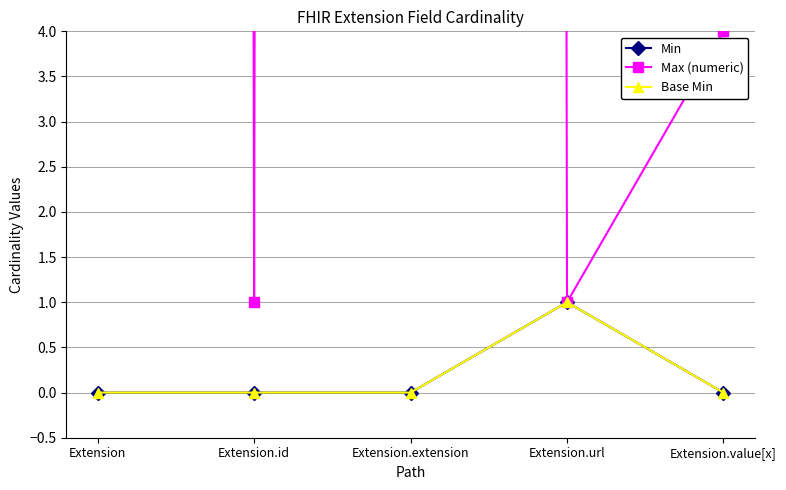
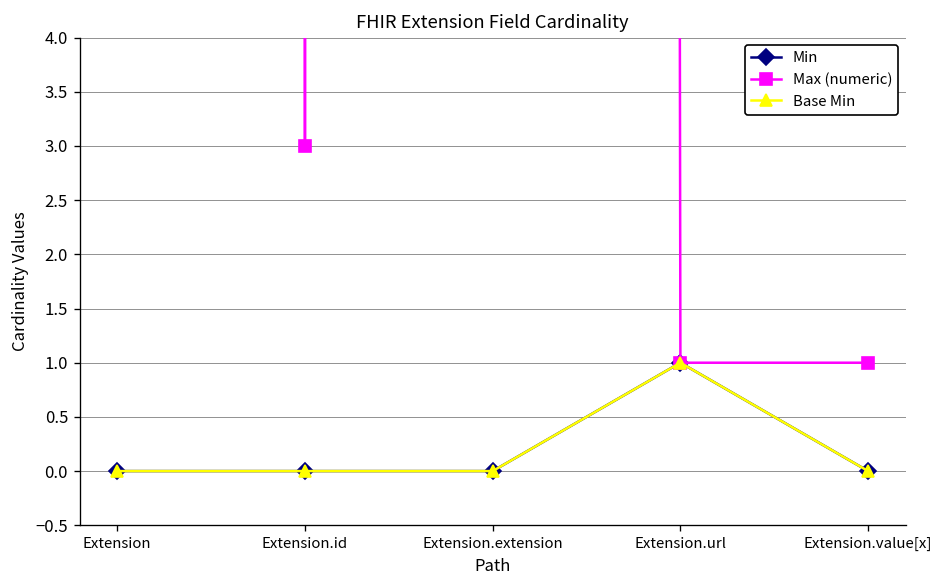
Max (numeric), Extension.id: 1 -> 3
Max (numeric), Extension.value[x]: 4 -> 1
